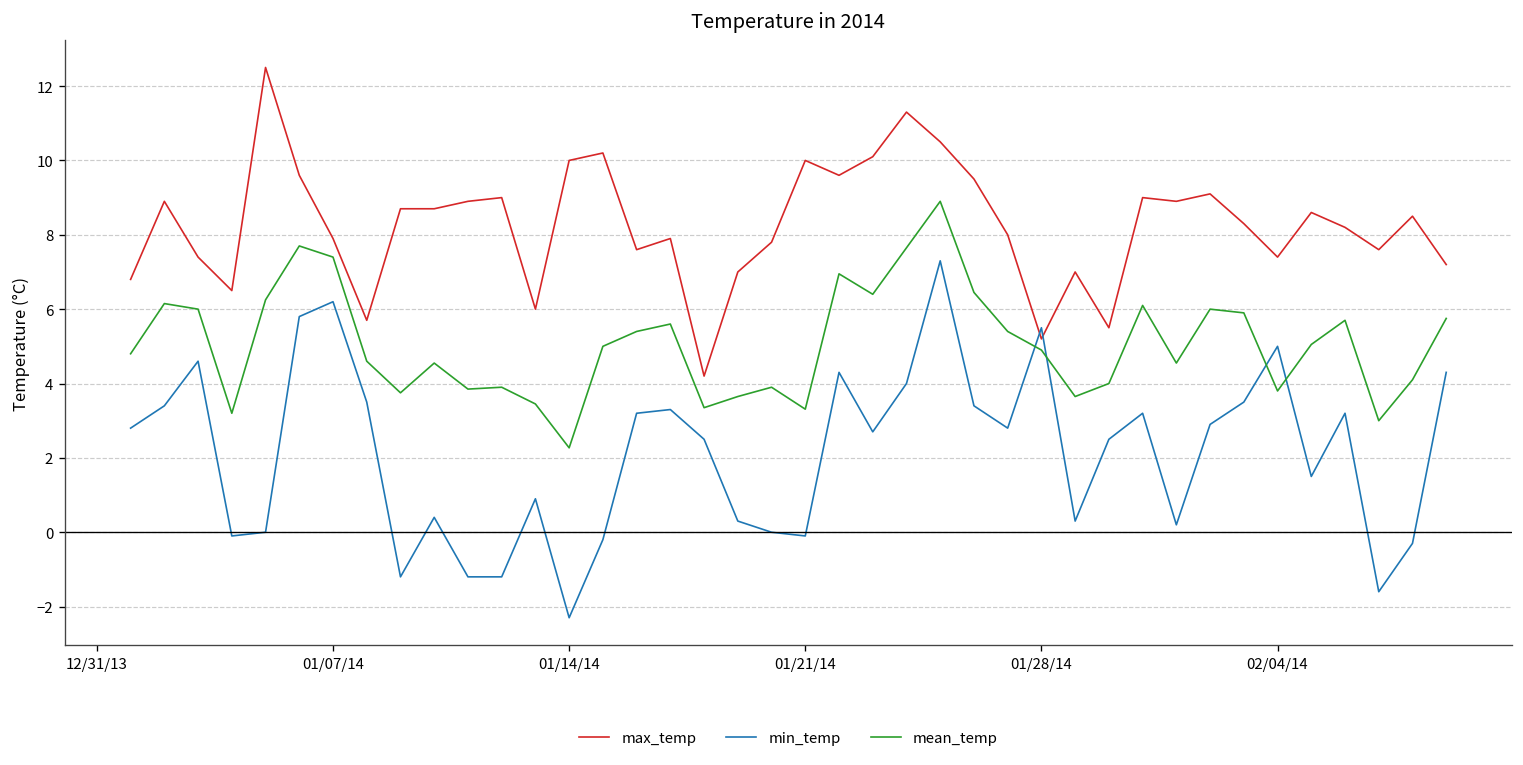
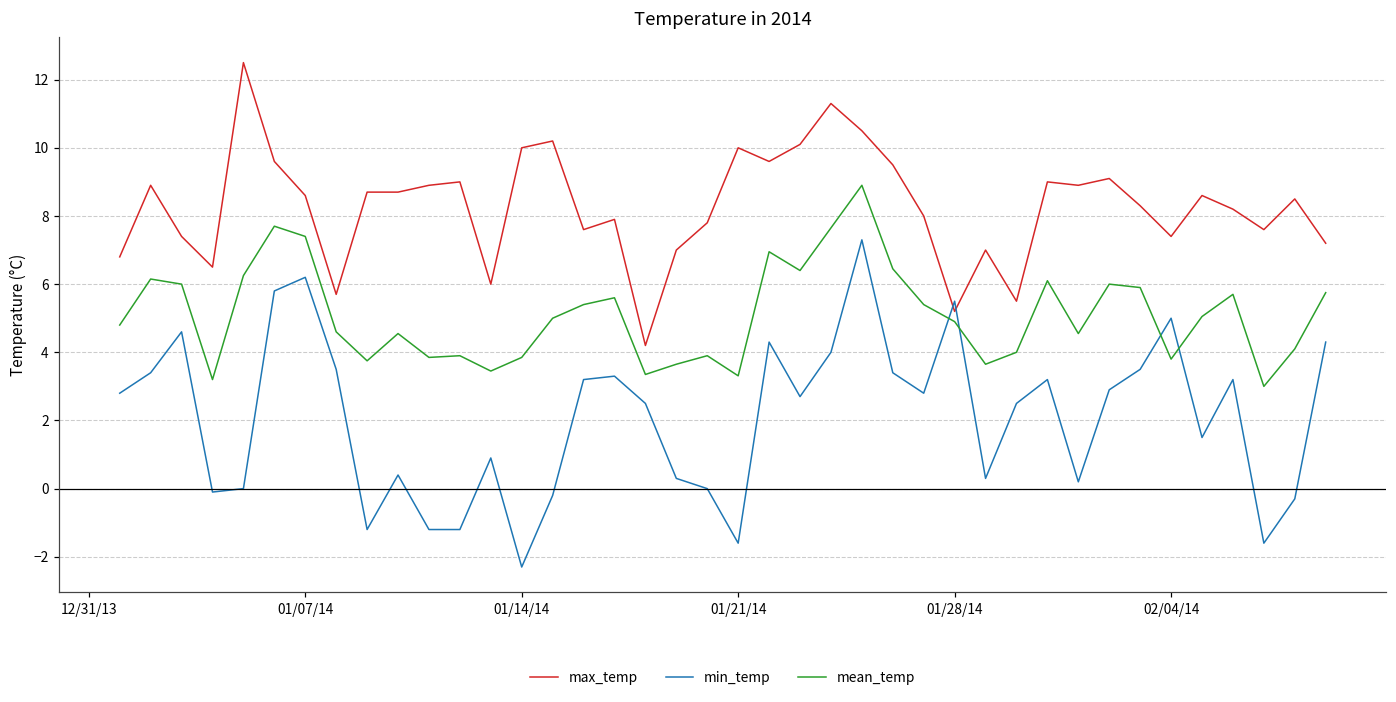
max_temp, 01/07/14: 7.9 -> 8.6
mean_temp, 01/14/14: 2.3 -> 3.9
min_temp, 01/21/14: -0.1 -> -1.6
